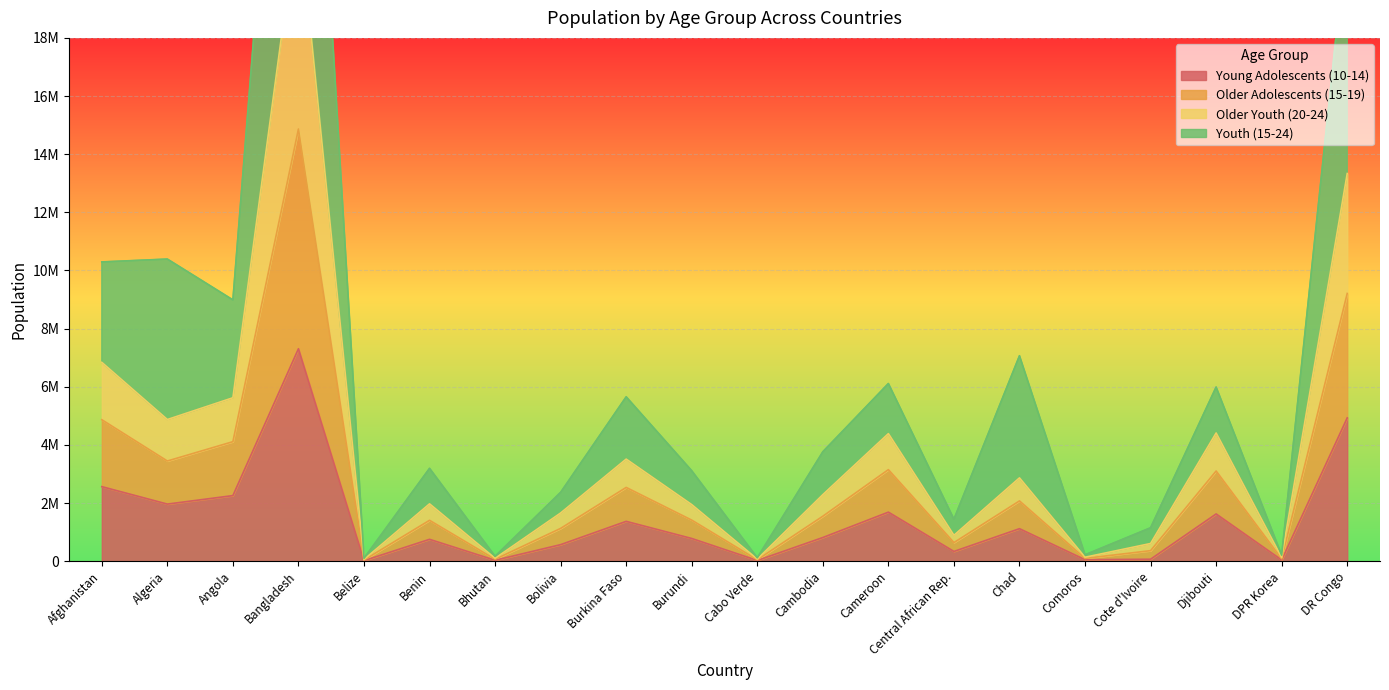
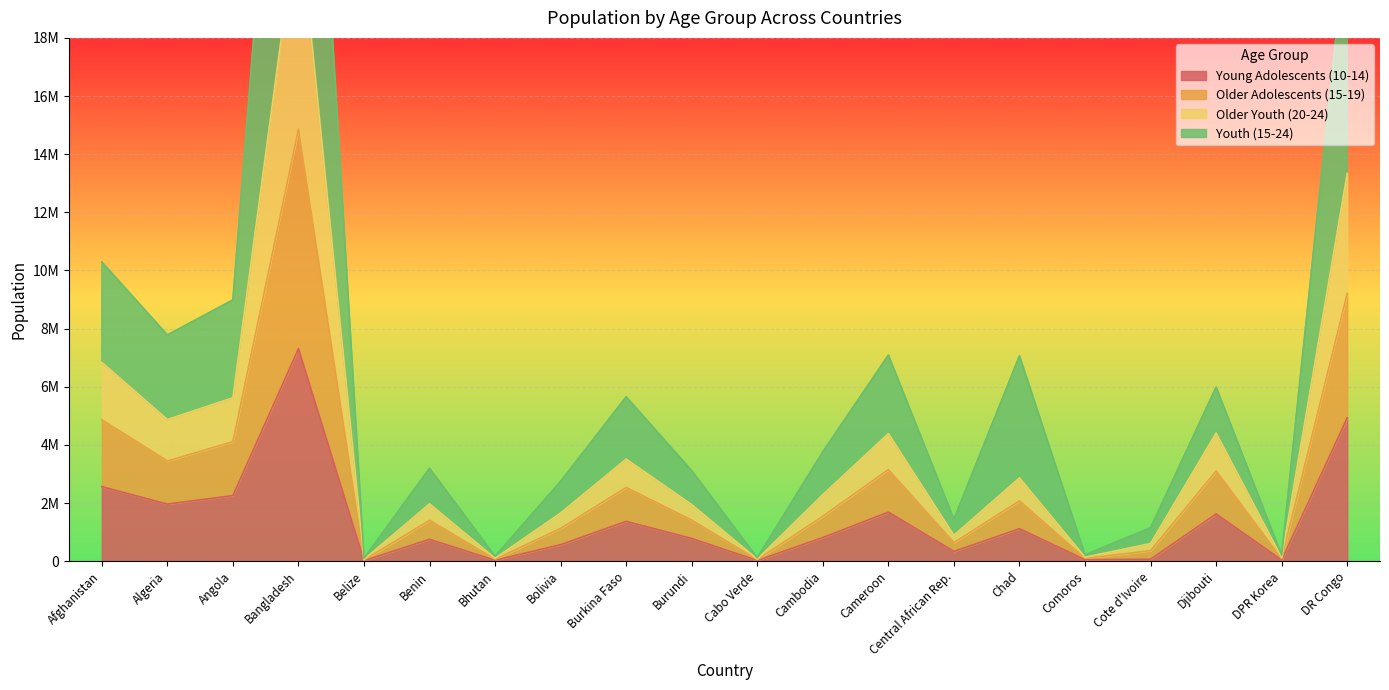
Youth (15-24), Algeria: 5500000 -> 2900000
Youth (15-24), Bolivia: 700000 -> 1100000
Youth (15-24), Cameroon: 1700000 -> 2700000
